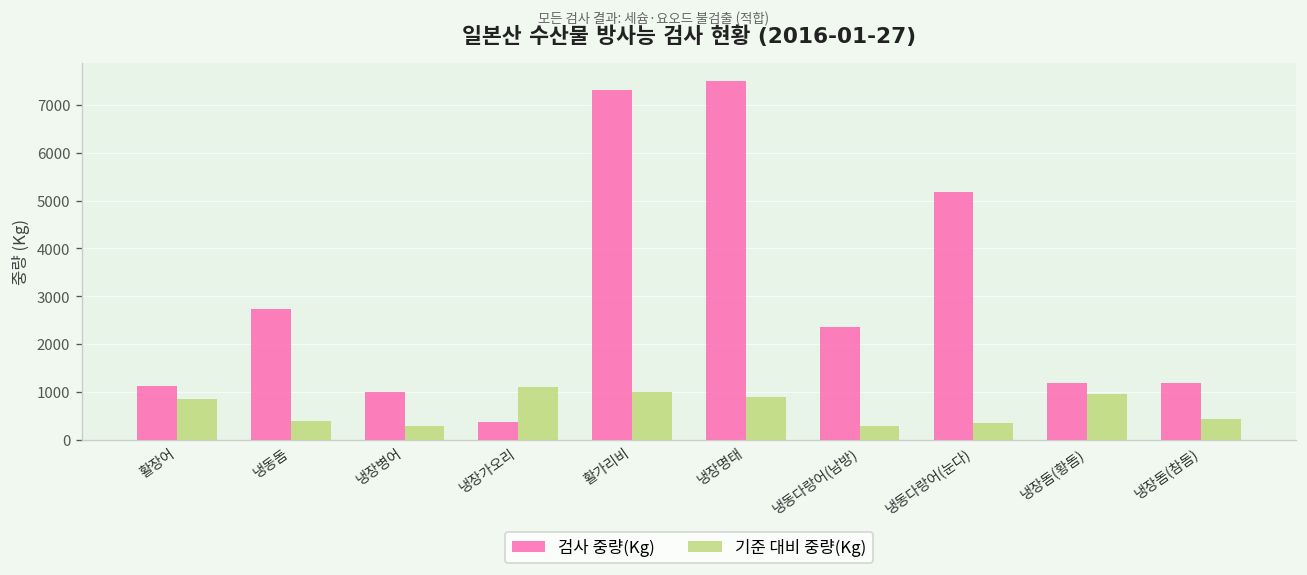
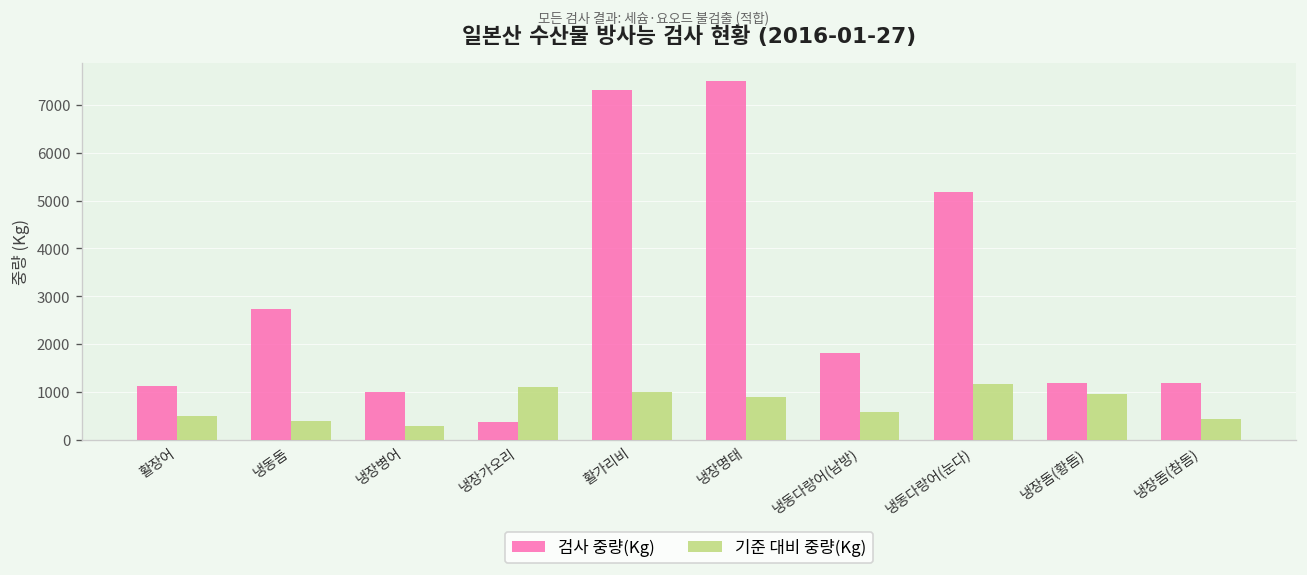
기준 대비 중량(Kg), 활장어: 900 -> 500
검사 중량(Kg), 냉동다랑어(남방): 2400 -> 1800
기준 대비 중량(Kg), 냉동다랑어(남방): 300 -> 600
기준 대비 중량(Kg), 냉동다랑어(눈다): 400 -> 1200
